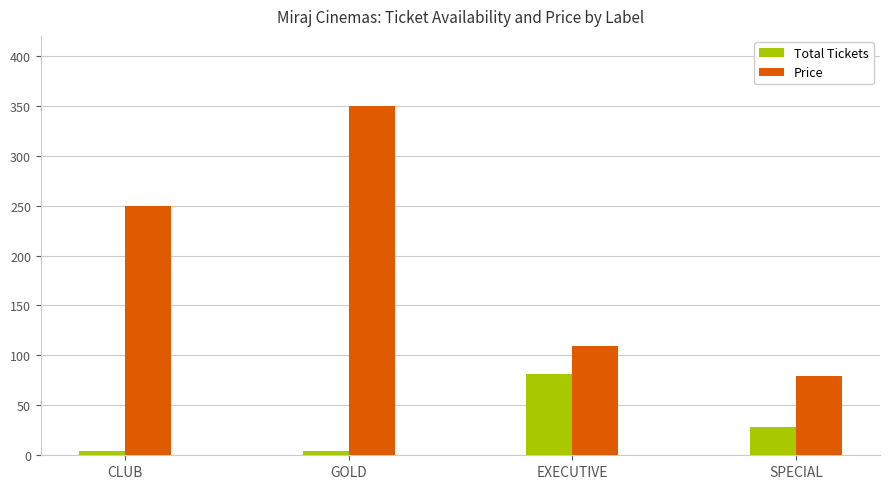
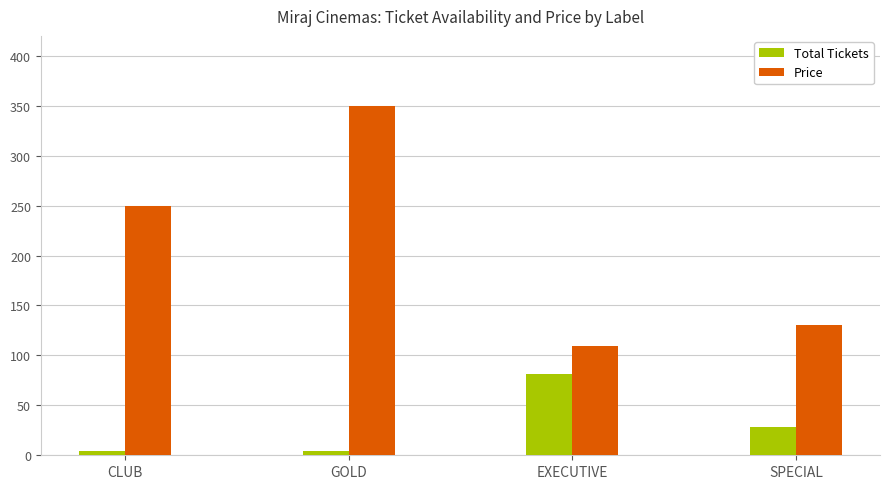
Price, SPECIAL: 80 -> 130
